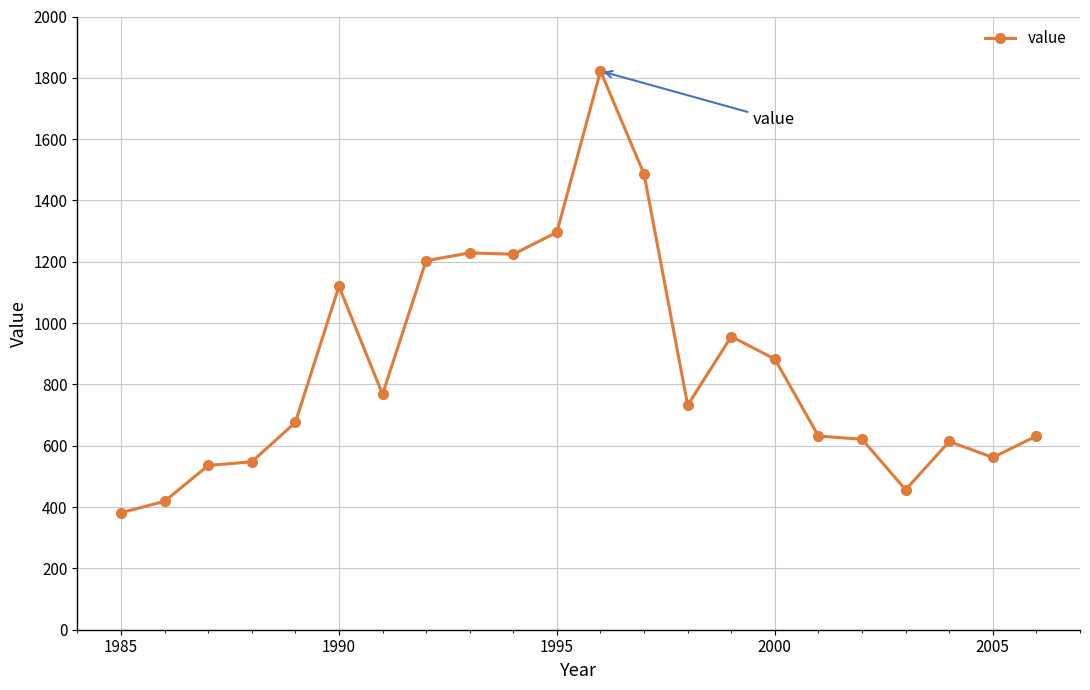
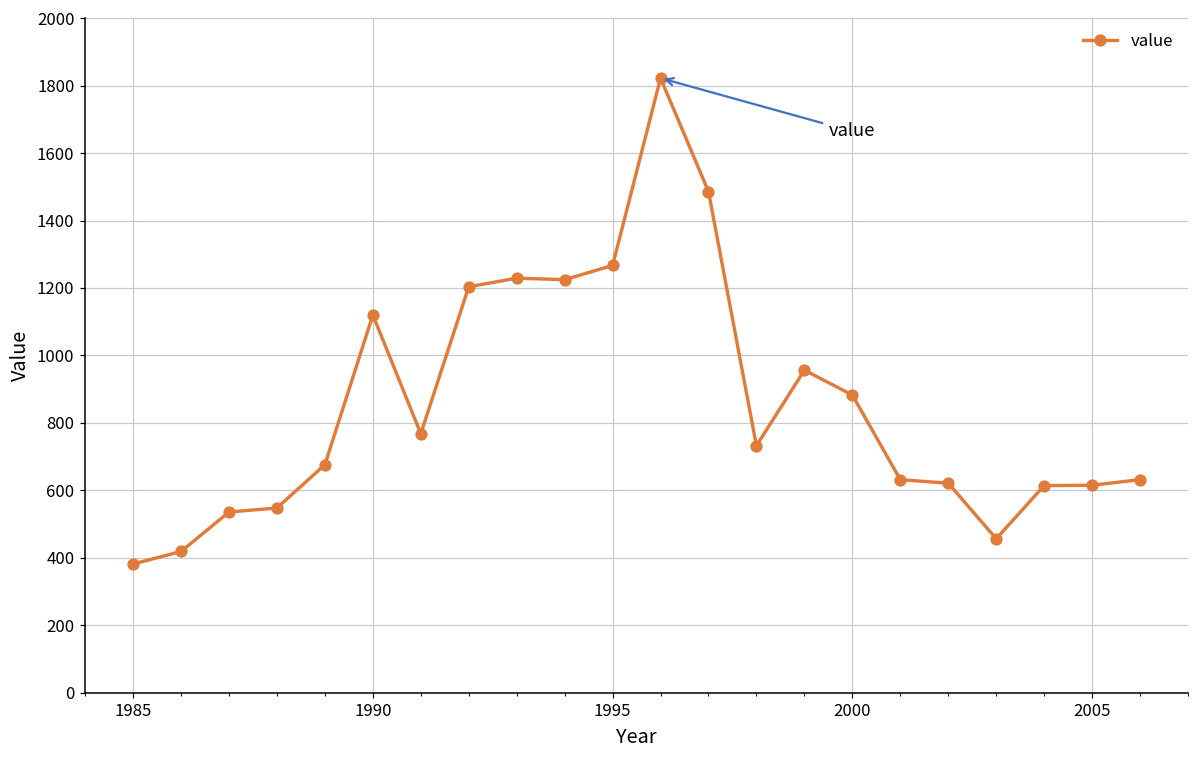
1995: 1300 -> 1270
2005: 560 -> 610
